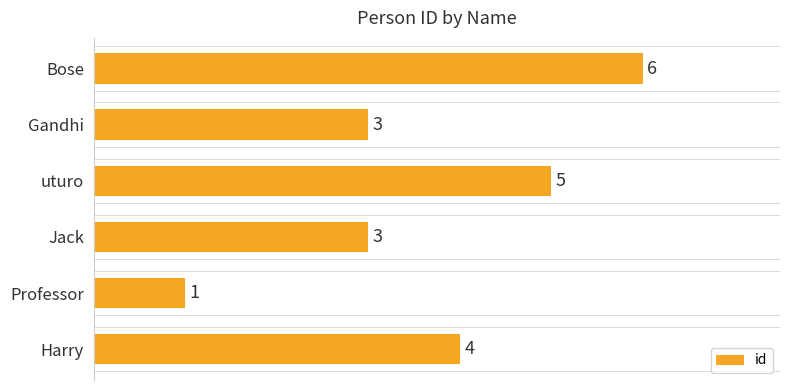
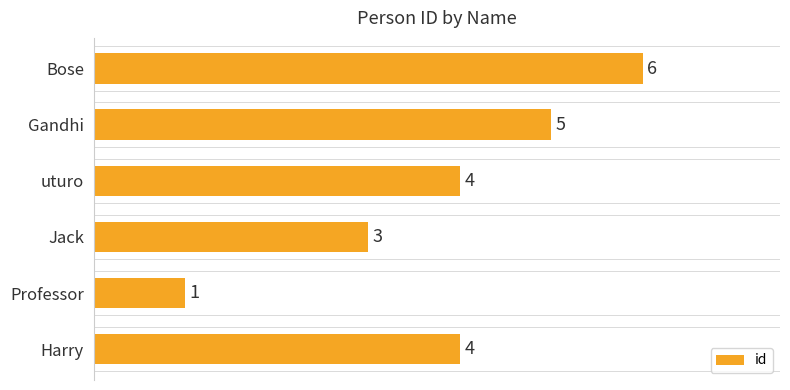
Gandhi: 3 -> 5
uturo: 5 -> 4
